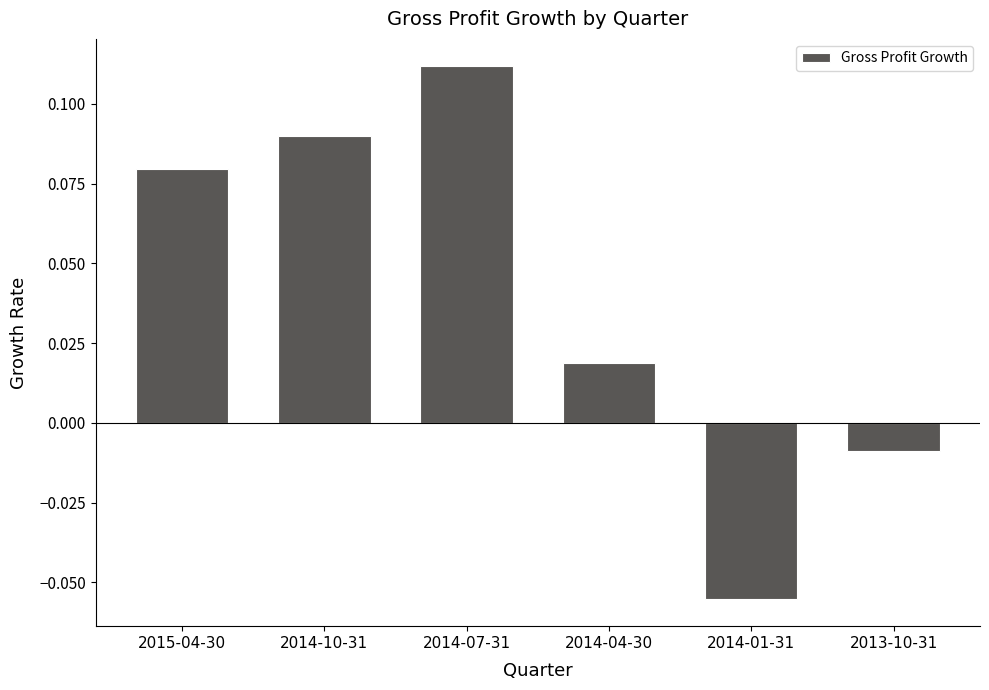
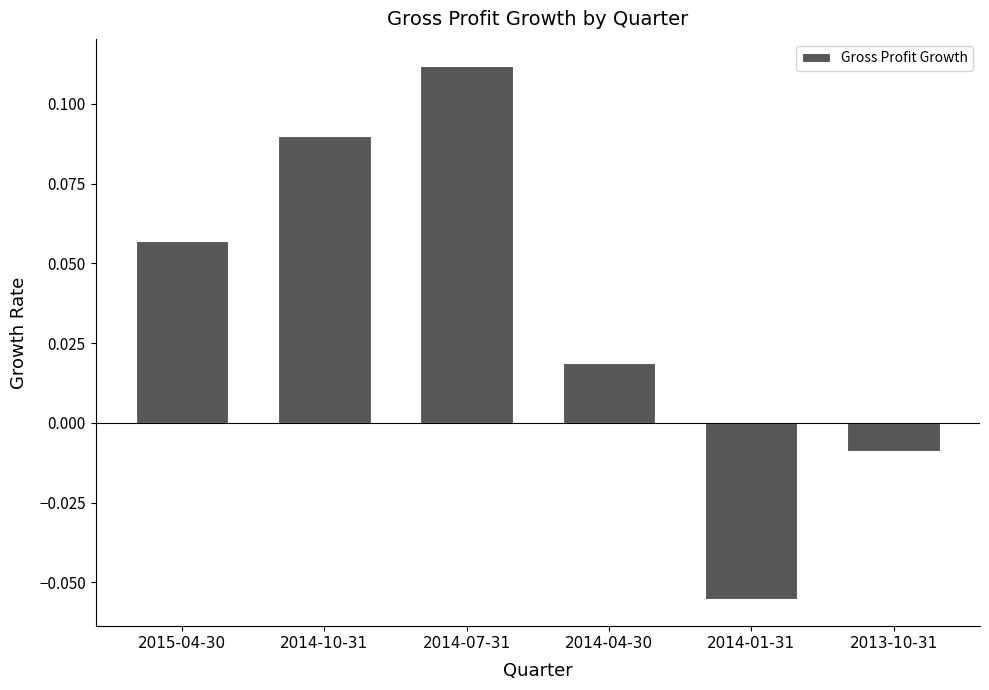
2015-04-30: 0.080 -> 0.057
